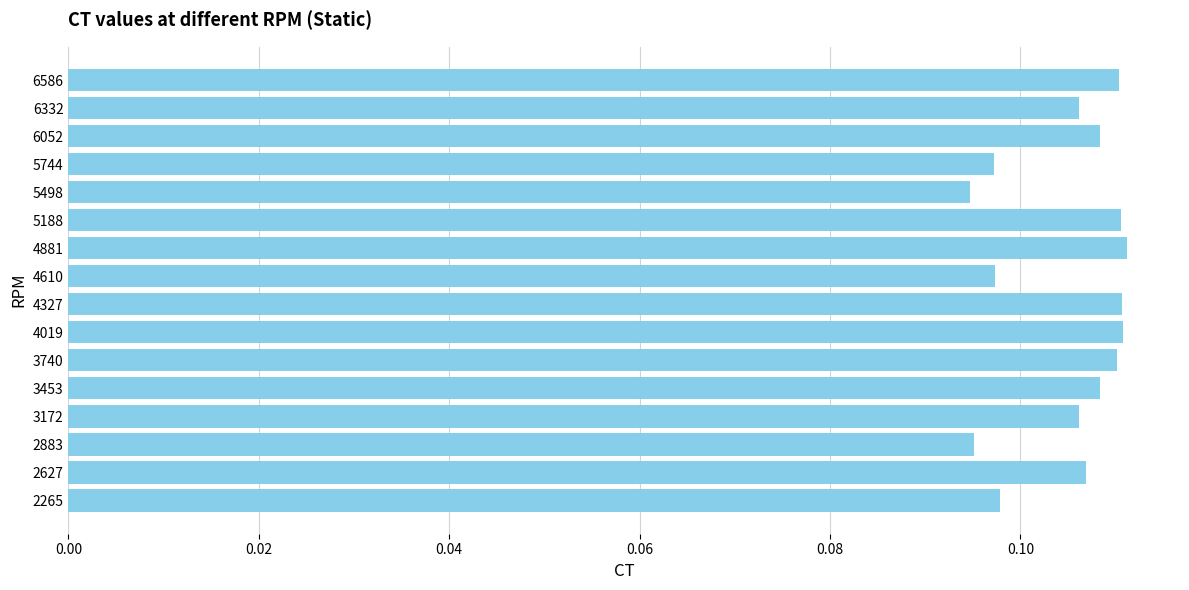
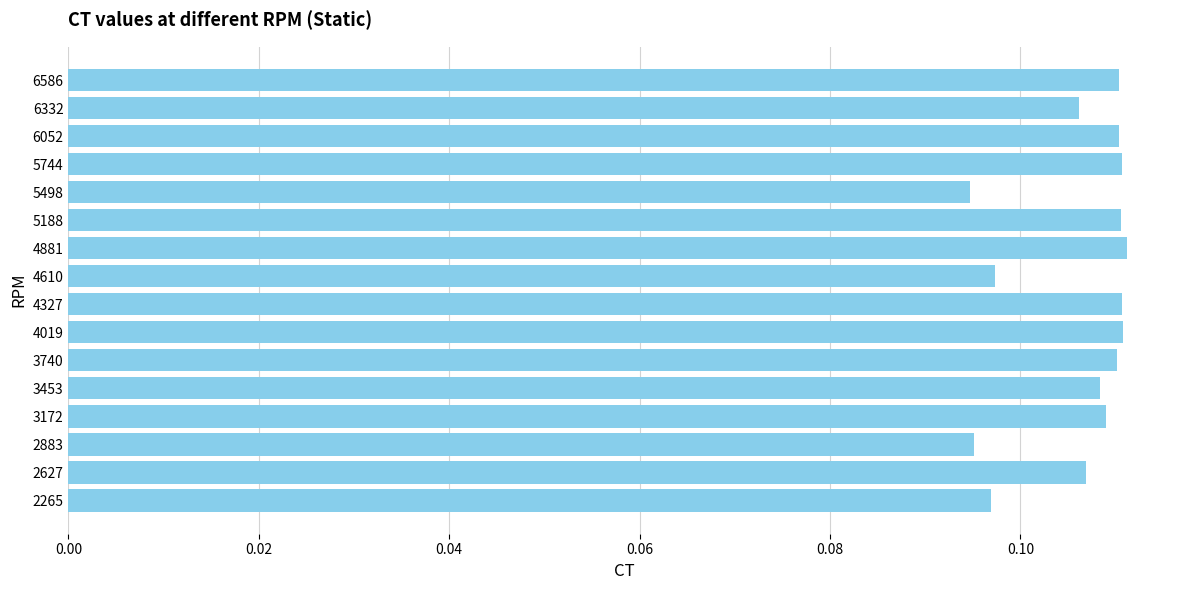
6052: 0.108 -> 0.110
5744: 0.097 -> 0.111
3172: 0.106 -> 0.109
2265: 0.098 -> 0.097
